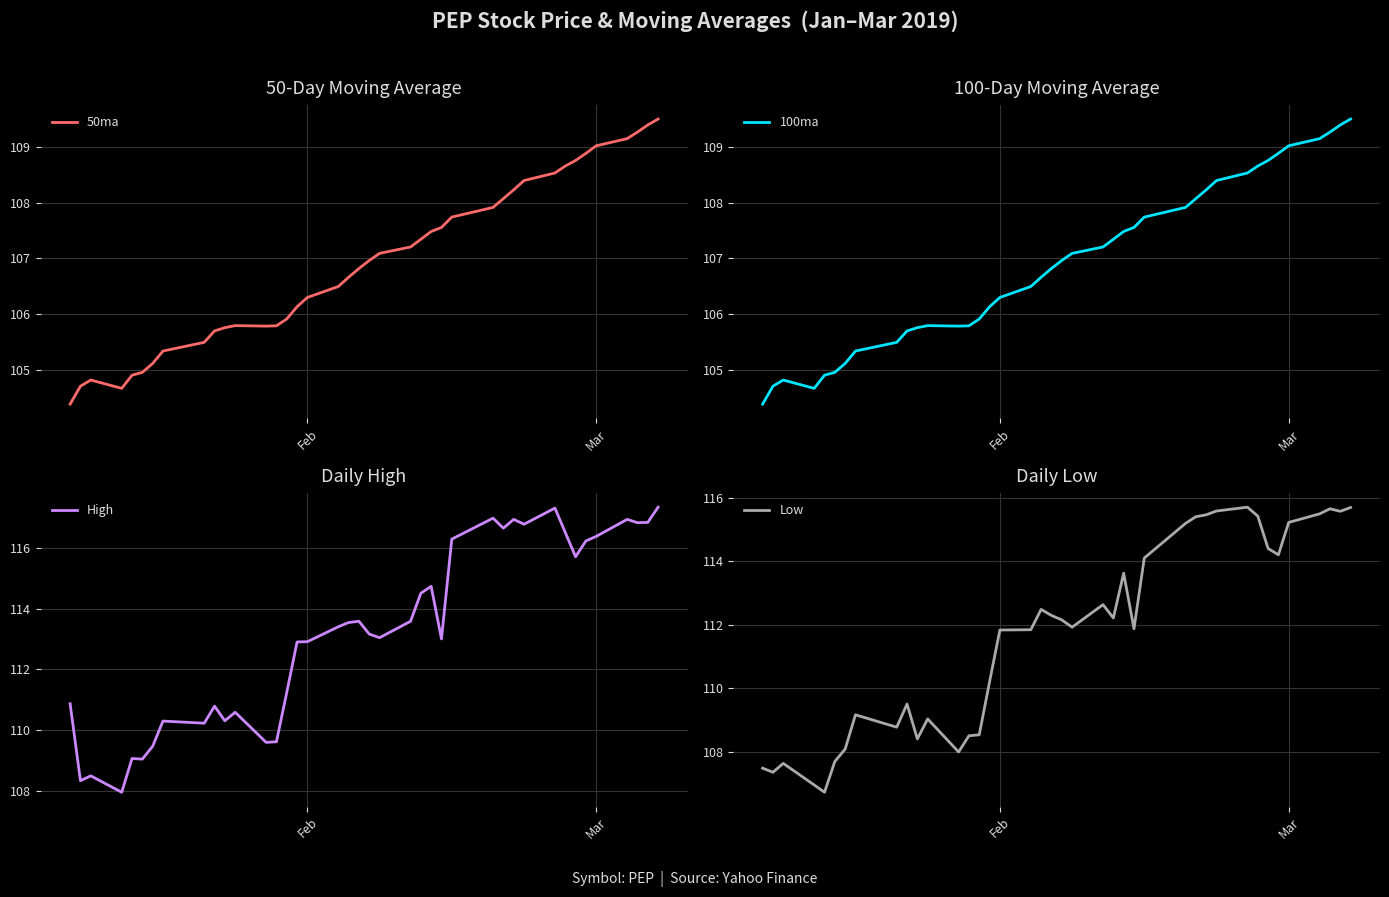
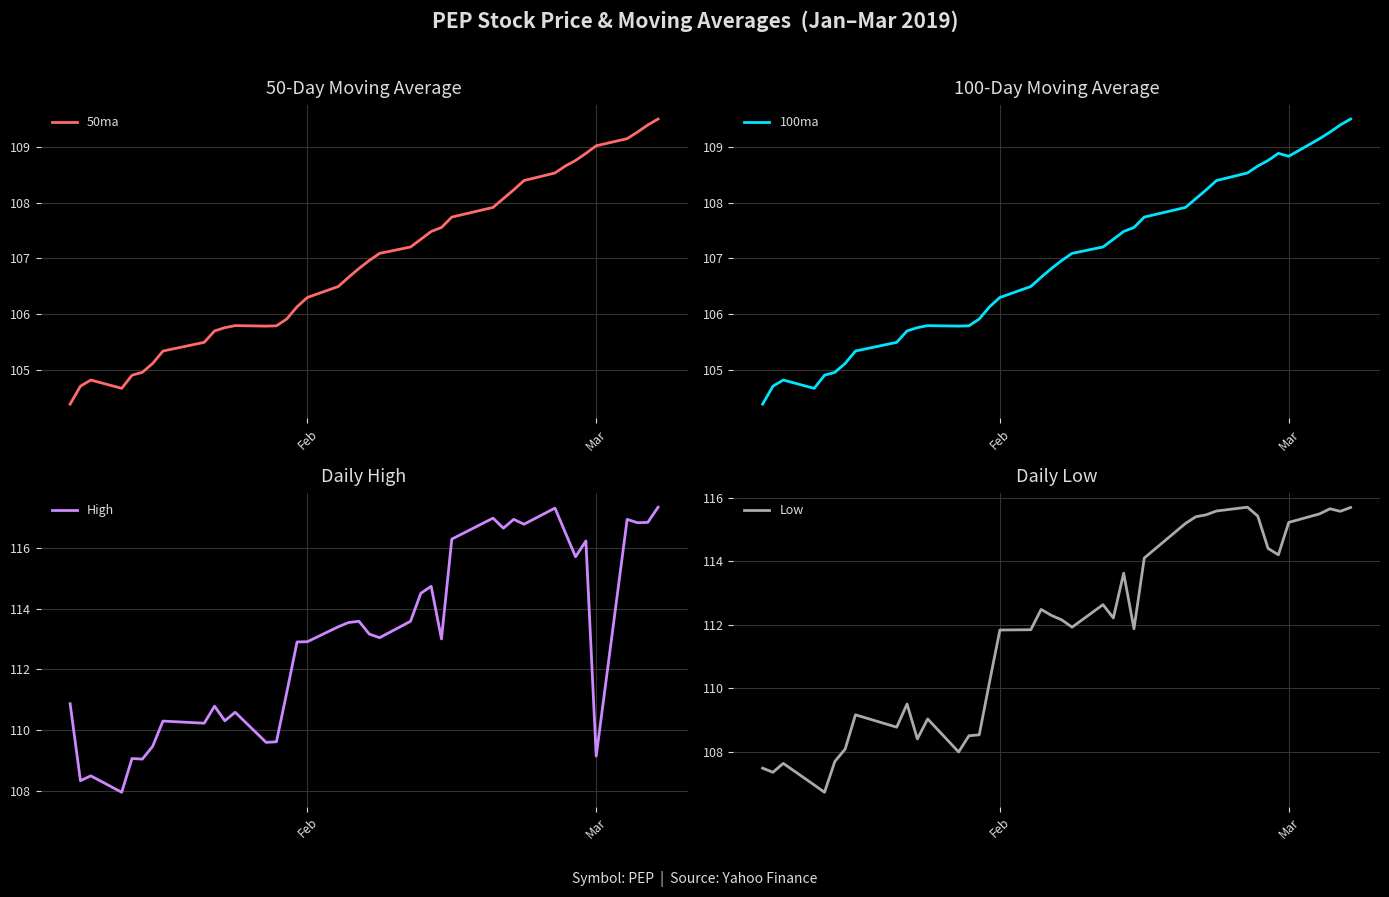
100-Day Moving Average, Mar: 109.0 -> 108.8
Daily High, Mar: 116.4 -> 109.2
